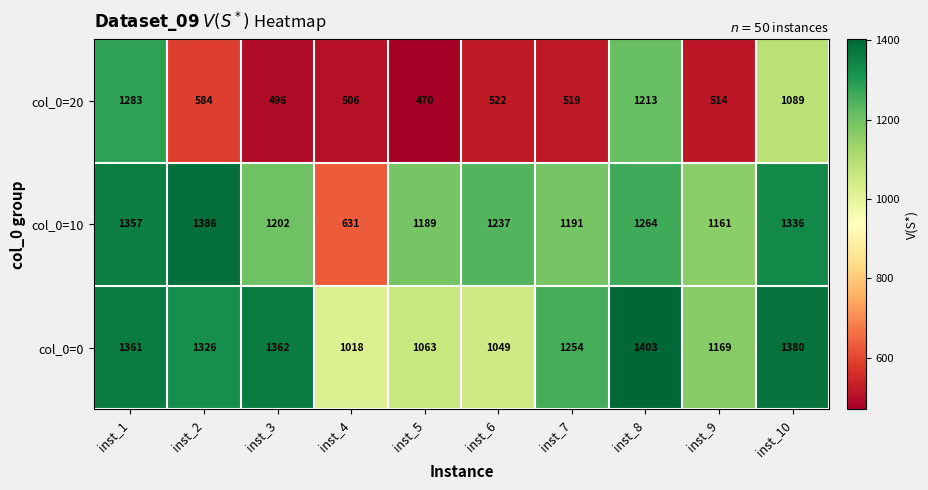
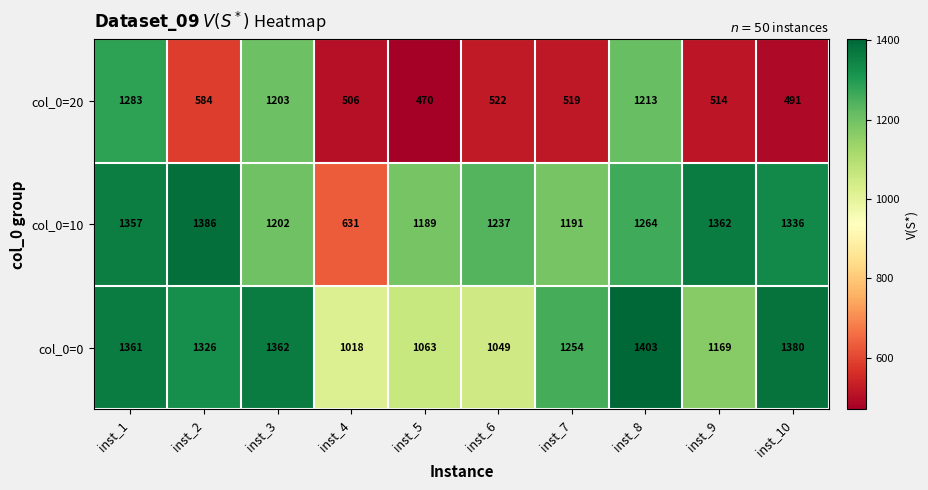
col_0=20, inst_3: 496 -> 1203
col_0=20, inst_10: 1089 -> 491
col_0=10, inst_9: 1161 -> 1362
